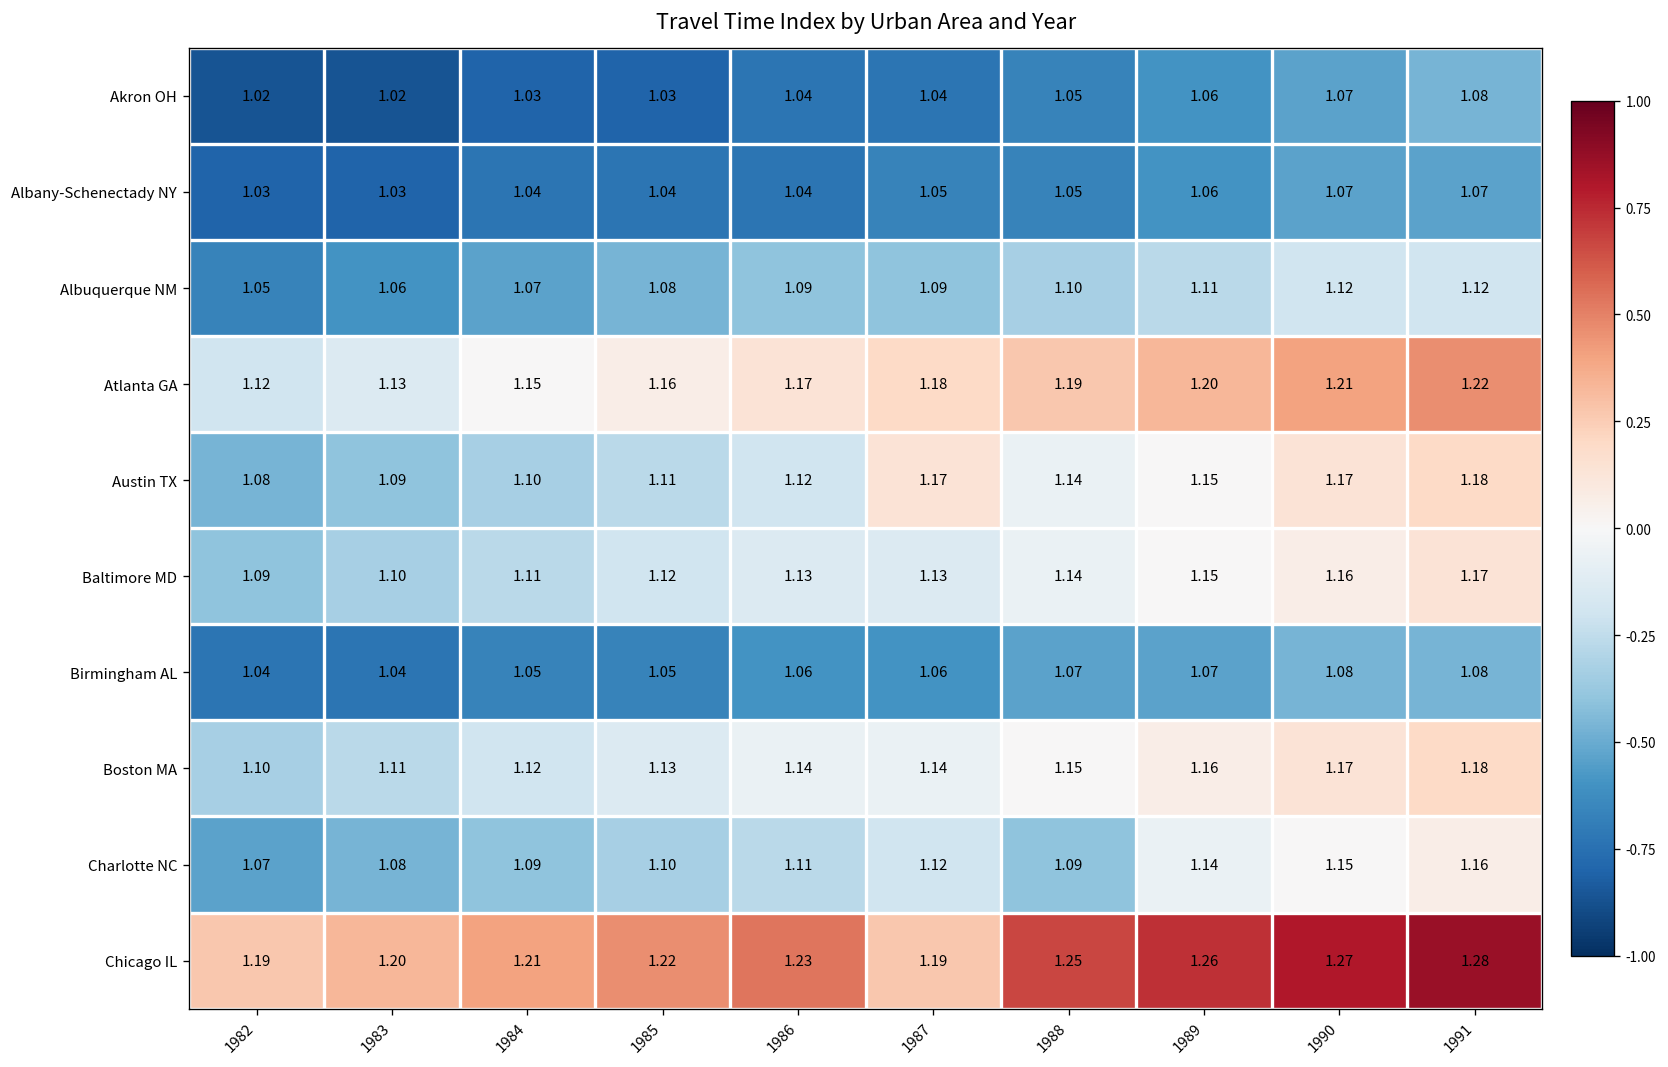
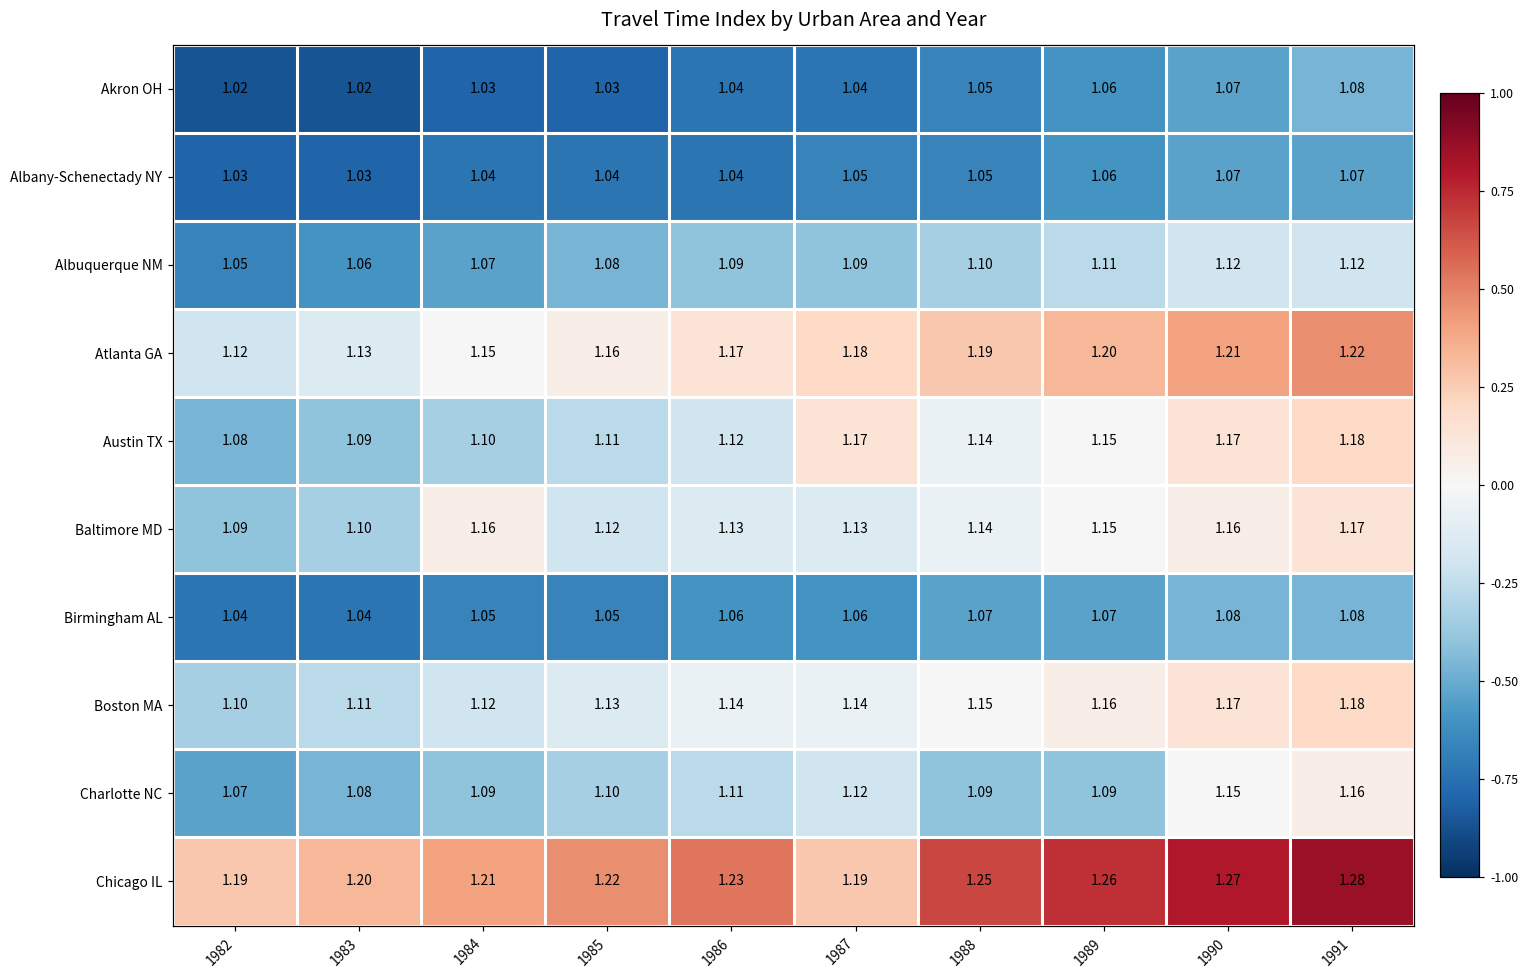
Baltimore MD, 1984: 1.11 -> 1.16
Charlotte NC, 1989: 1.14 -> 1.09
